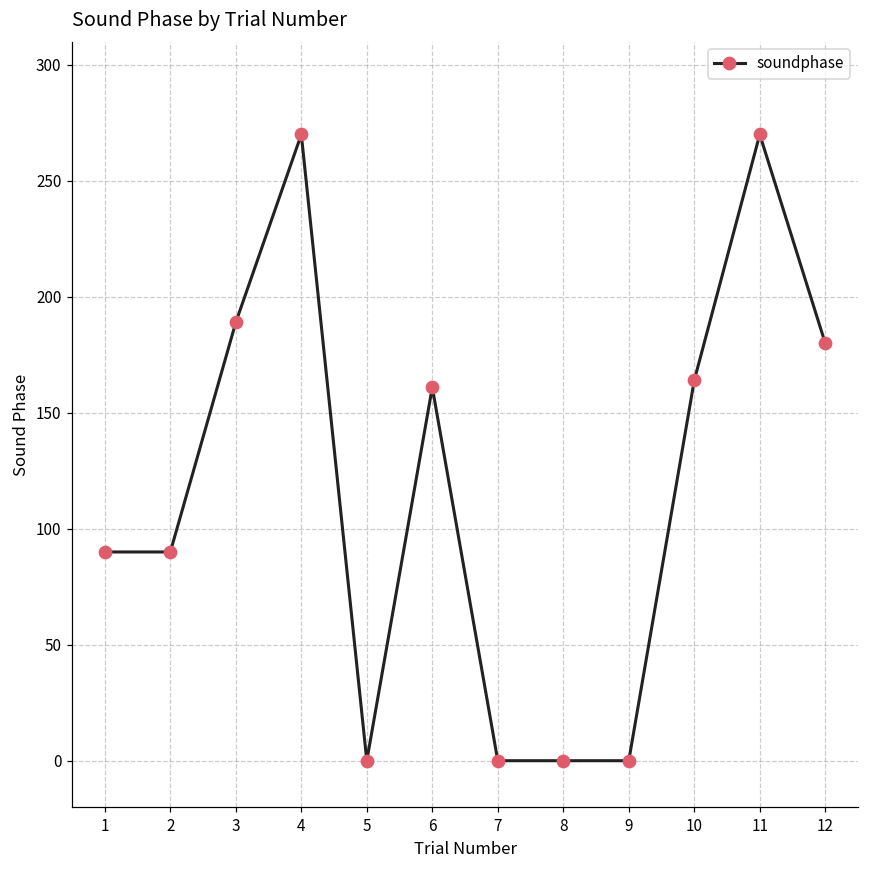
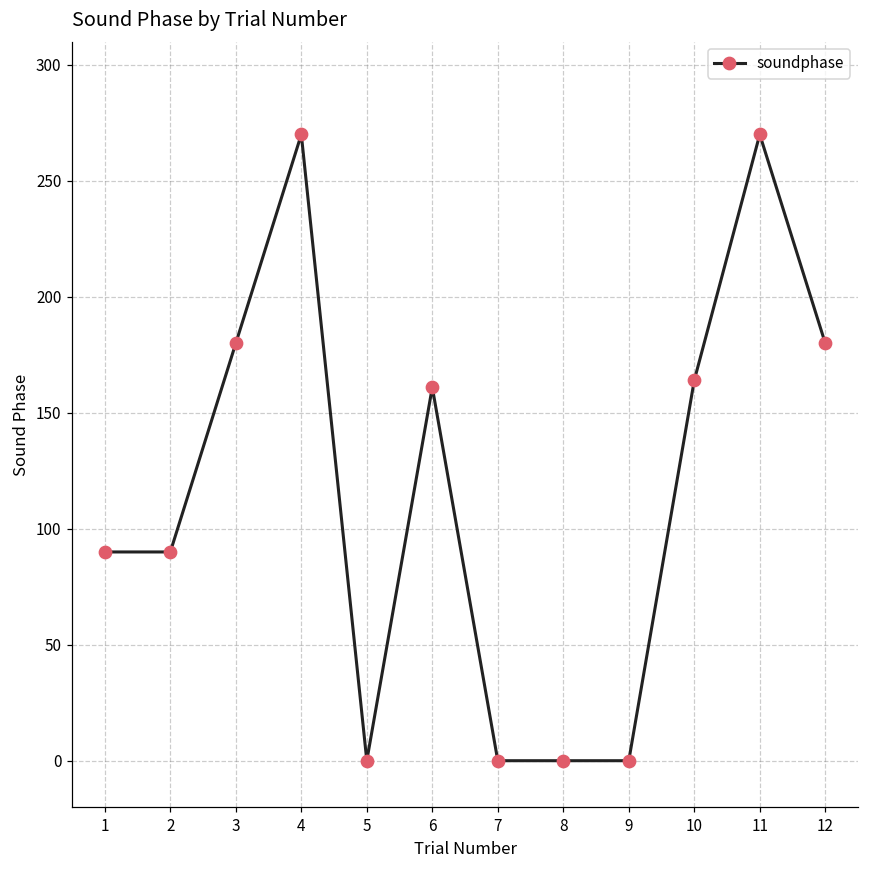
3: 189 -> 180
